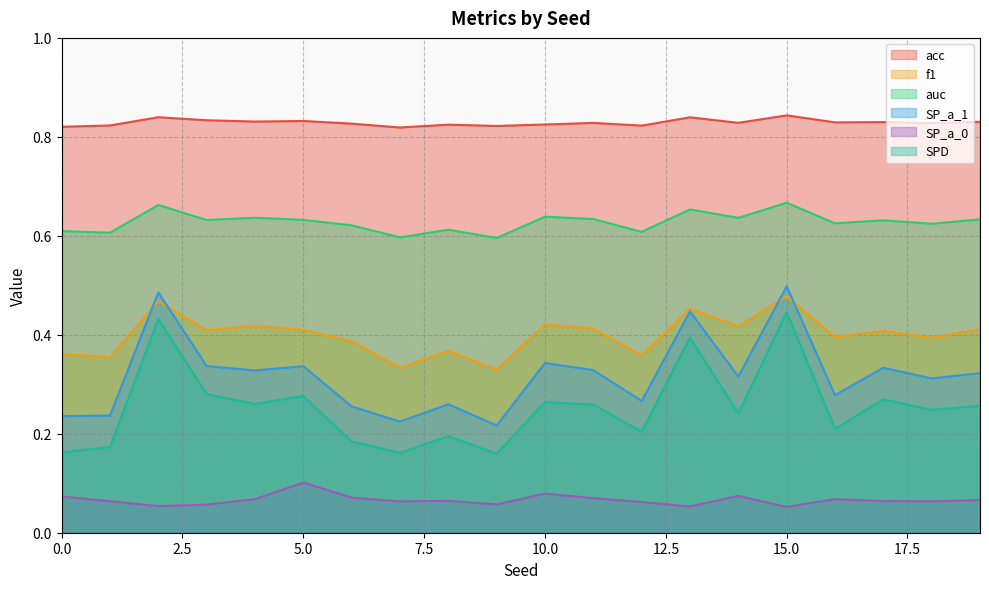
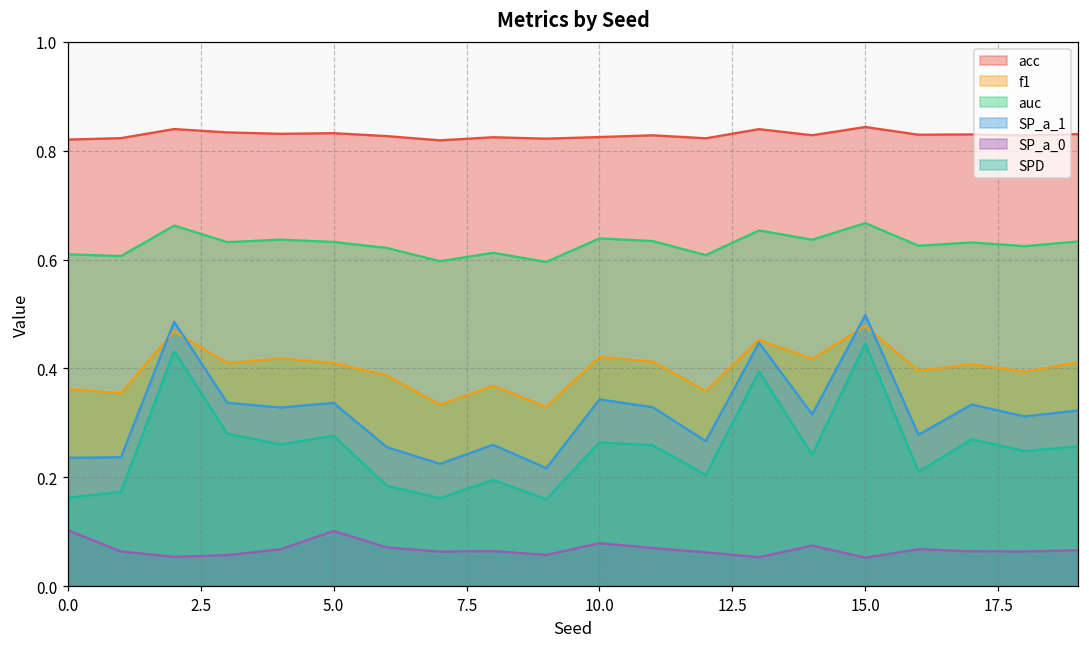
SP_a_0, 0.0: 0.07 -> 0.10
